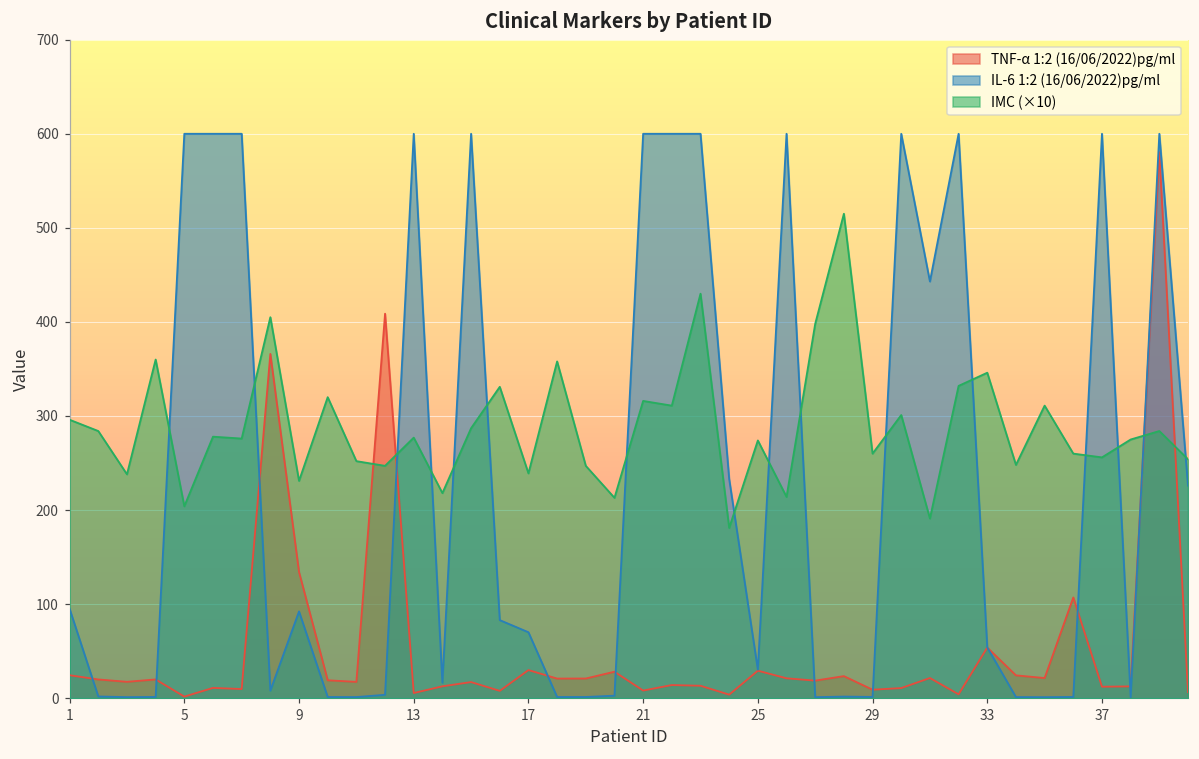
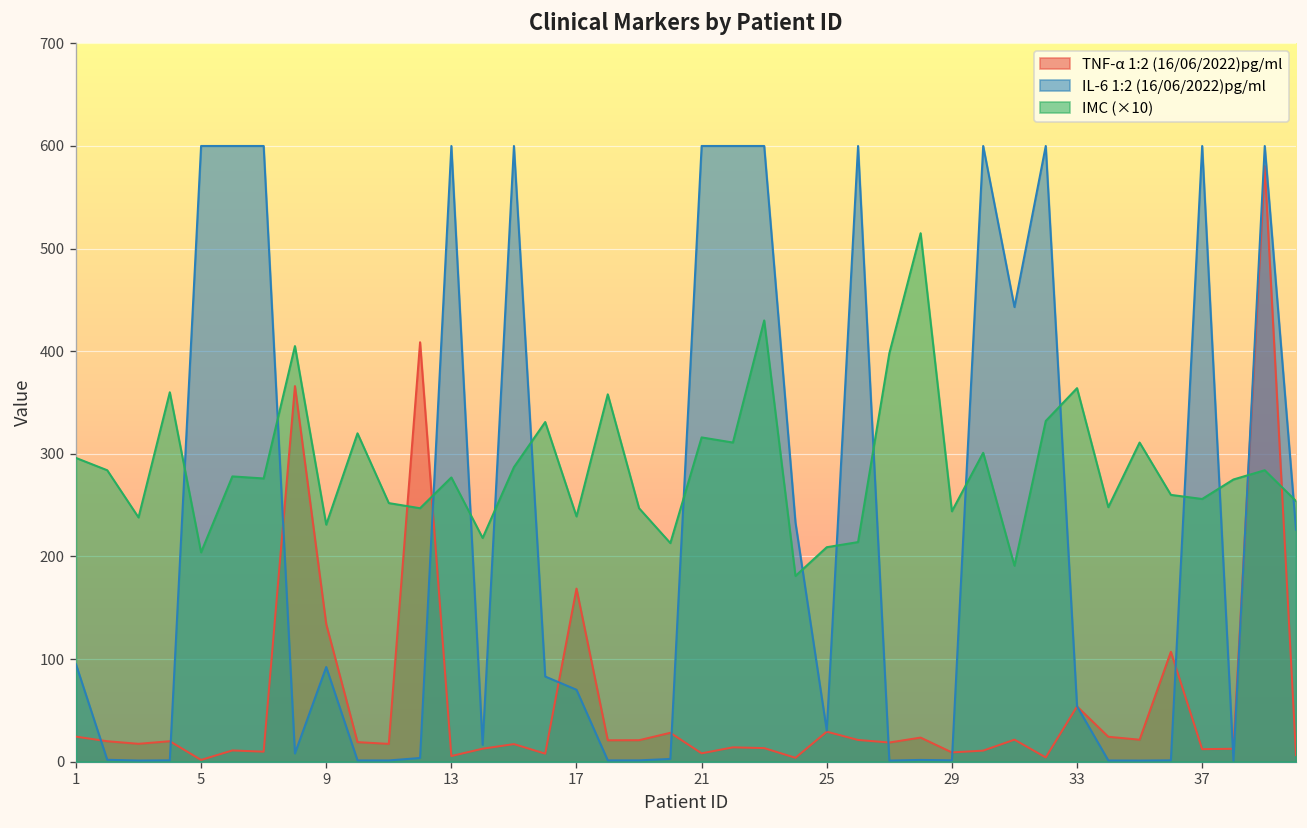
TNF-α 1:2 (16/06/2022)pg/ml, 17: 30 -> 170
IMC (×10), 25: 270 -> 210
IMC (×10), 29: 260 -> 240
IMC (×10), 33: 350 -> 360
